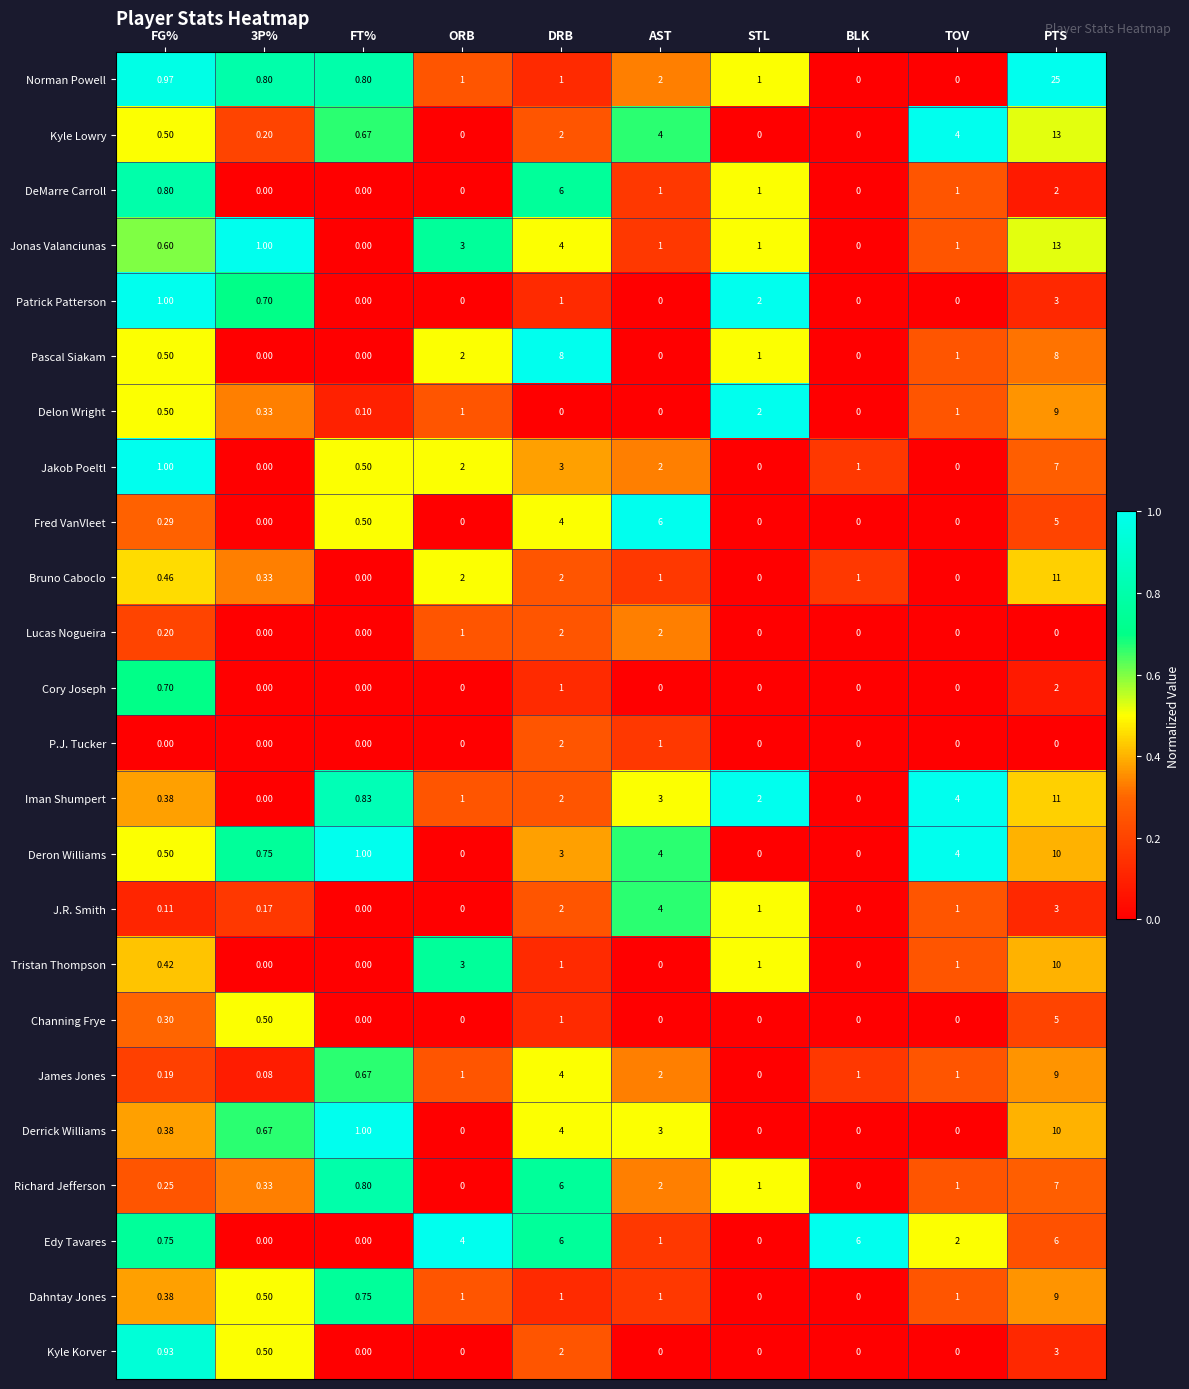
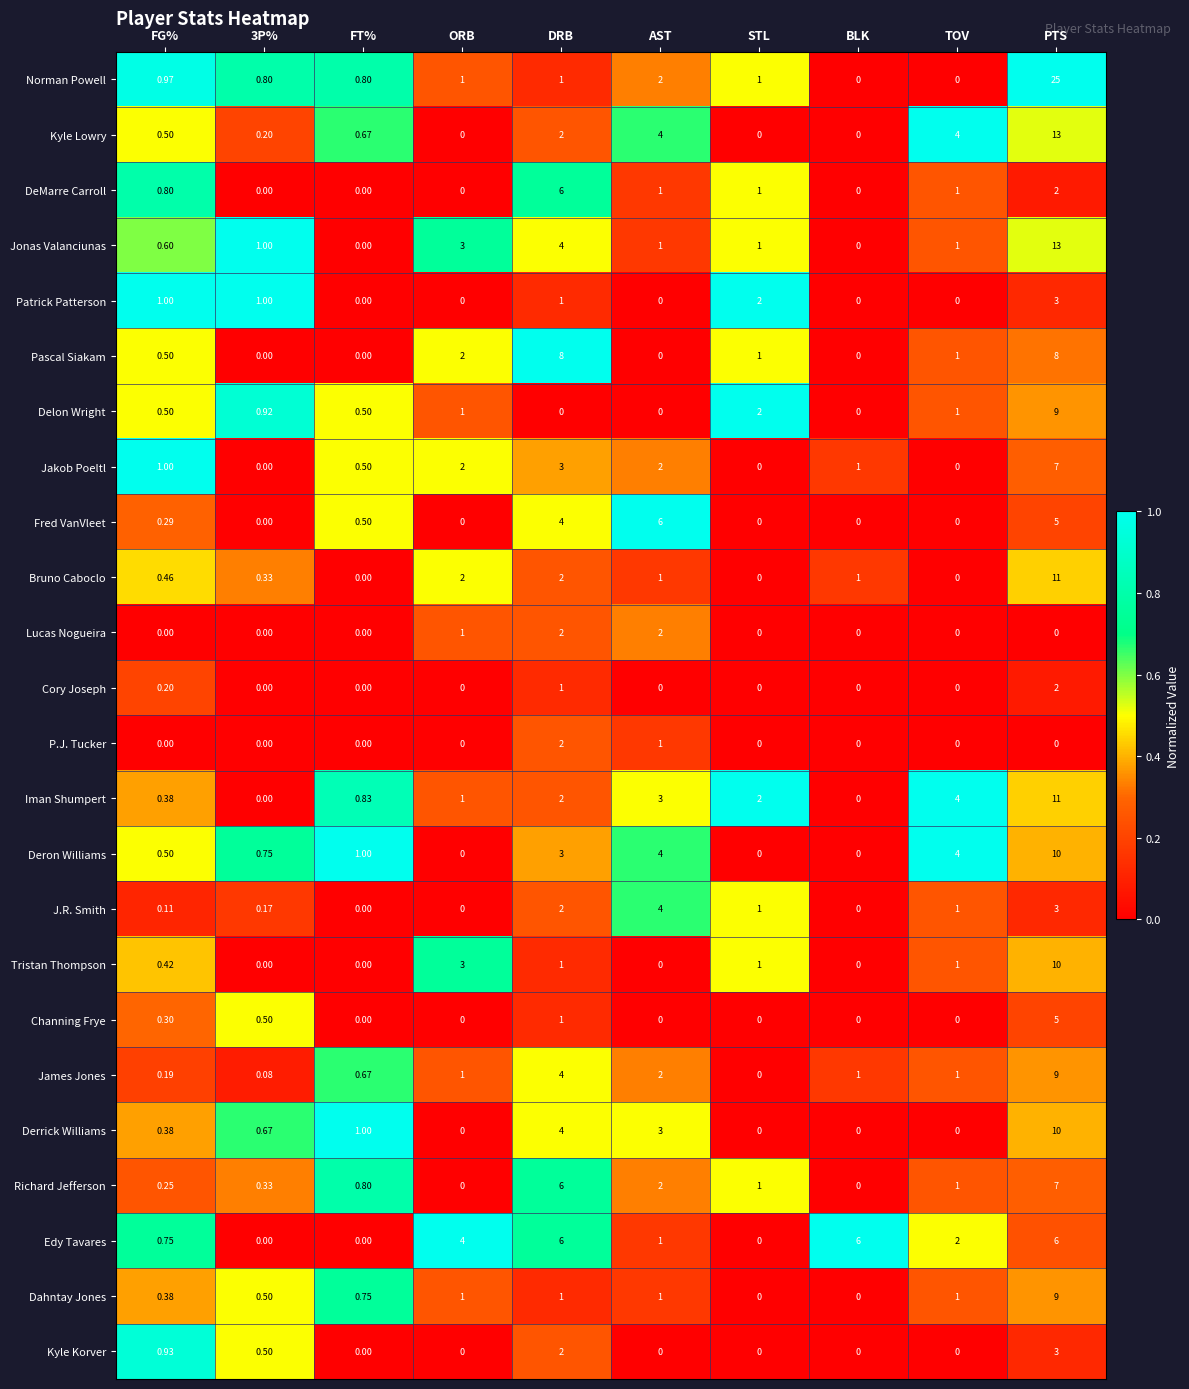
Patrick Patterson, 3P%: 0.70 -> 1.00
Delon Wright, 3P%: 0.33 -> 0.92
Delon Wright, FT%: 0.10 -> 0.50
Lucas Nogueira, FG%: 0.20 -> 0.00
Cory Joseph, FG%: 0.70 -> 0.20
